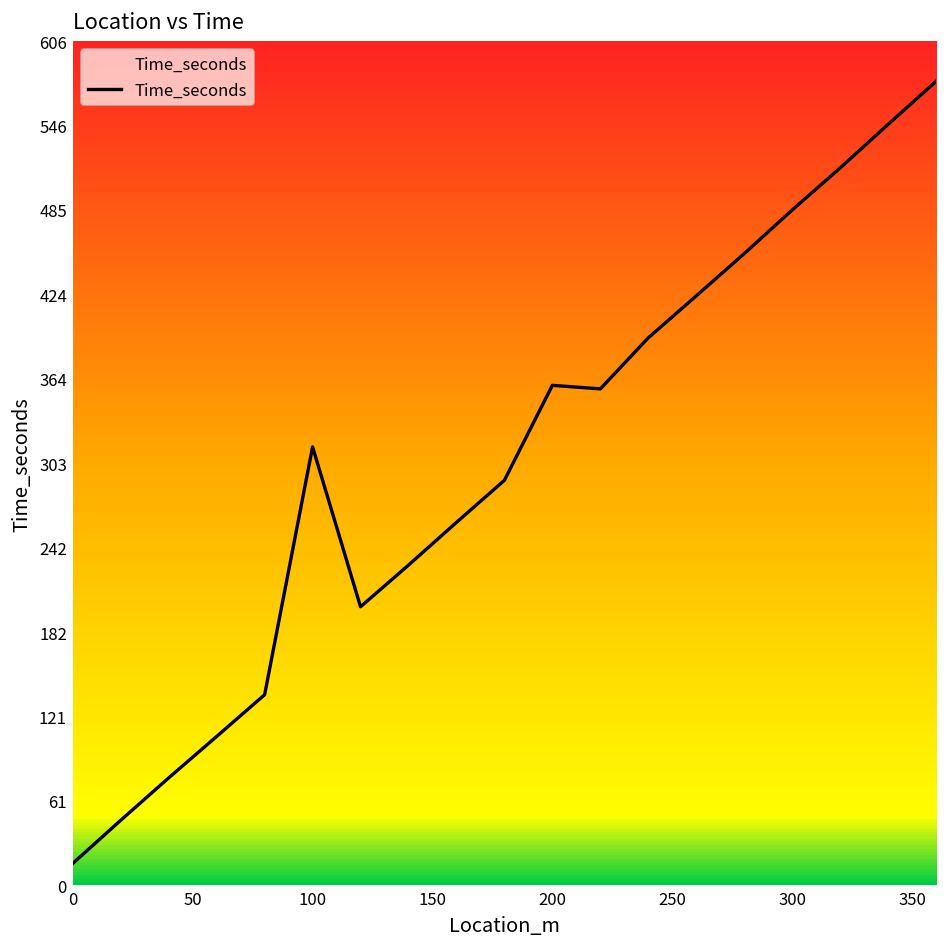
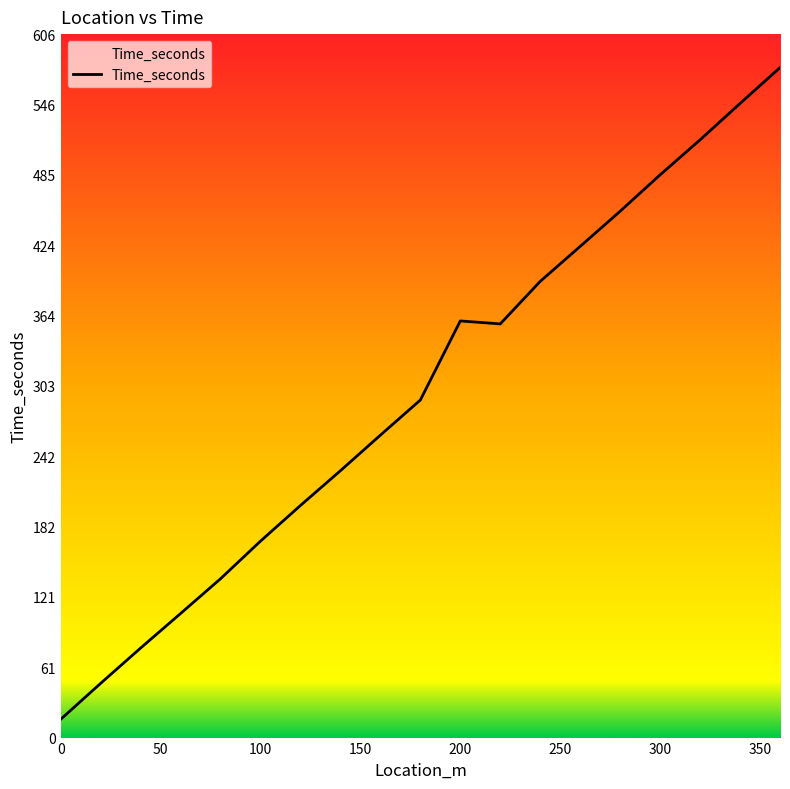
100: 315 -> 169
